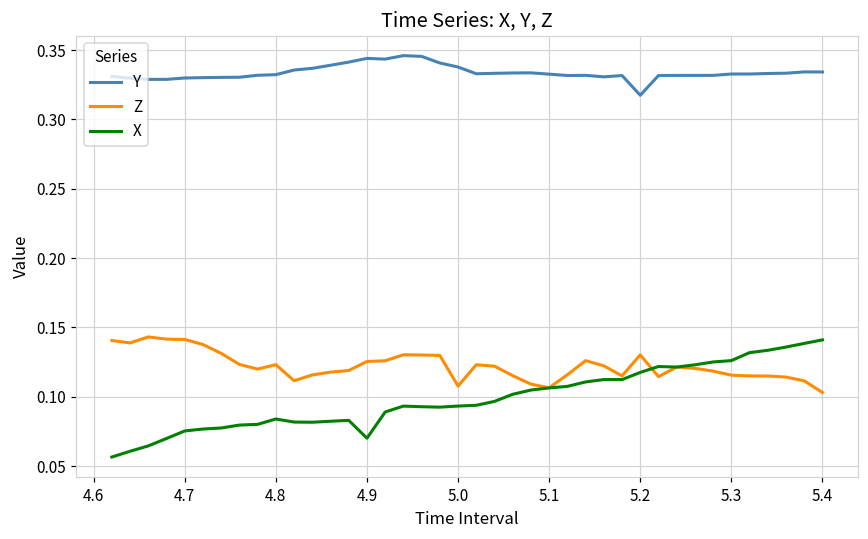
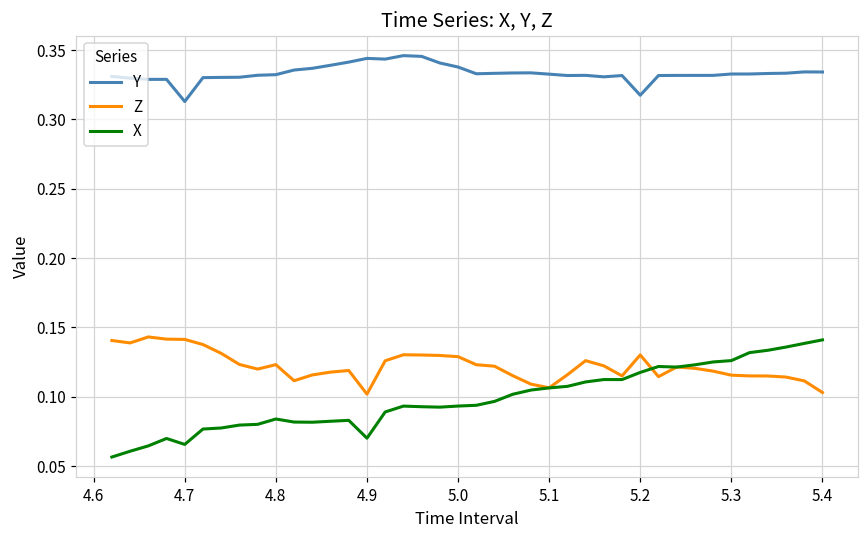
Y, 4.7: 0.330 -> 0.313
X, 4.7: 0.075 -> 0.066
Z, 4.9: 0.125 -> 0.102
Z, 5.0: 0.108 -> 0.129
